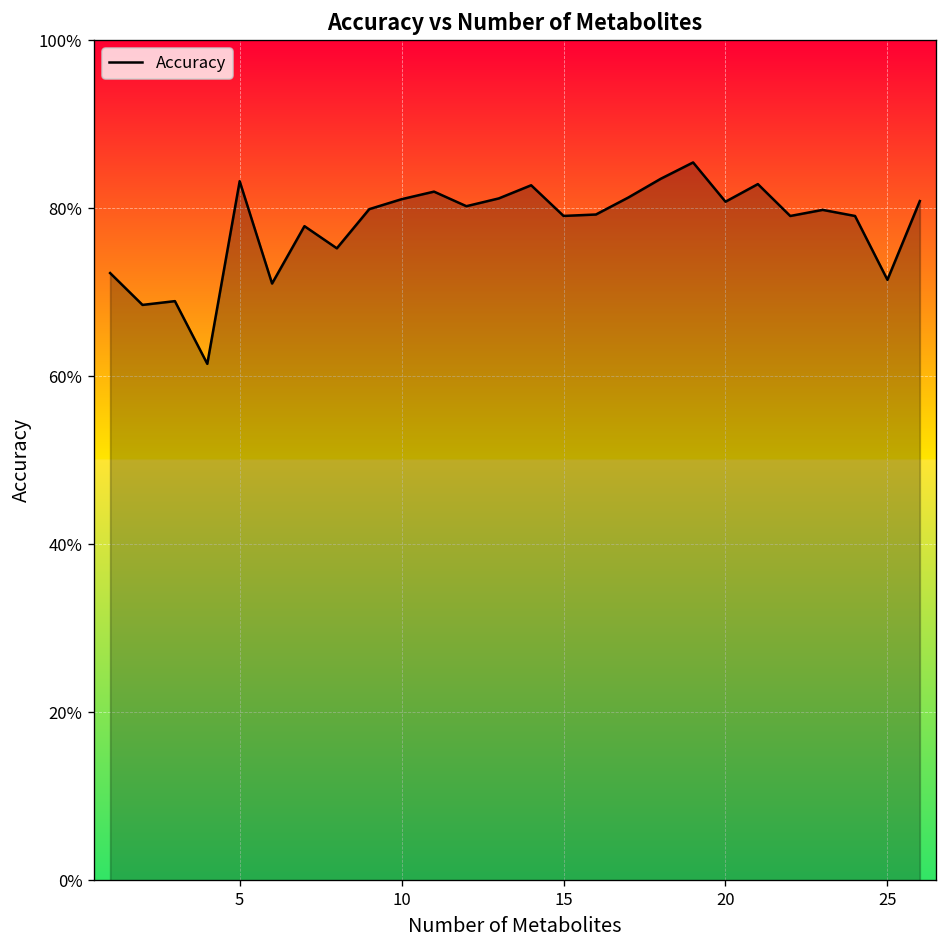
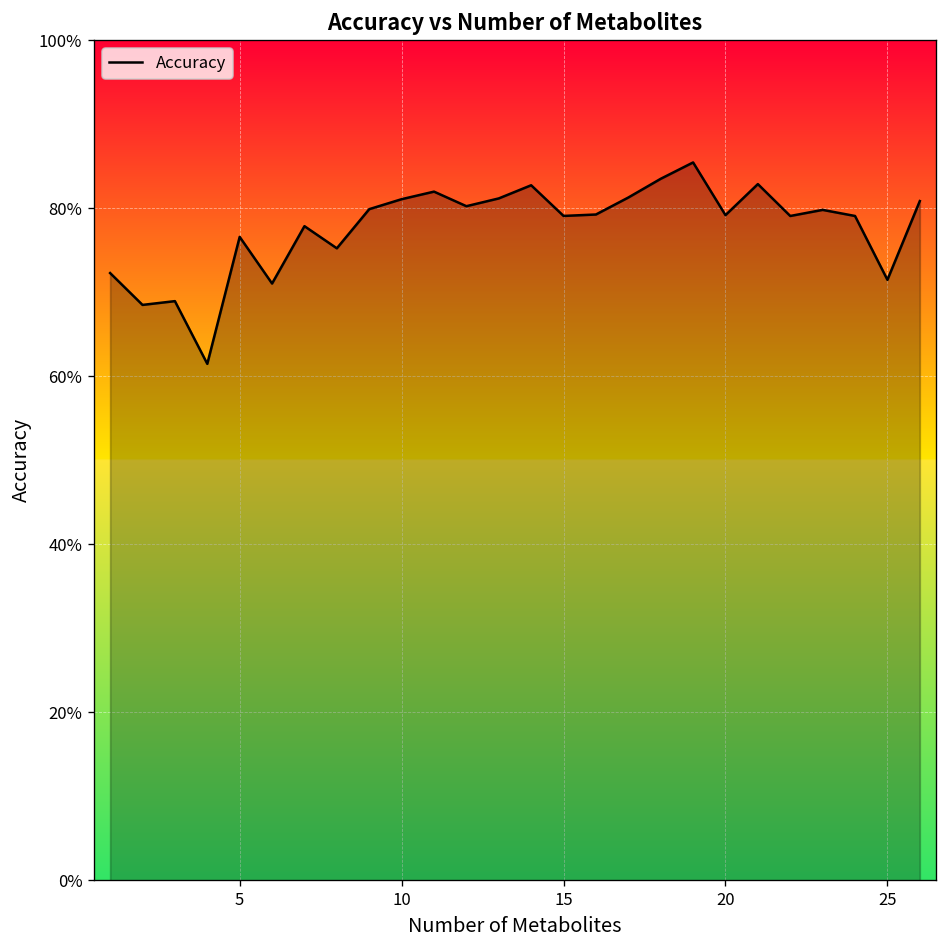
5: 83% -> 77%
20: 81% -> 79%
